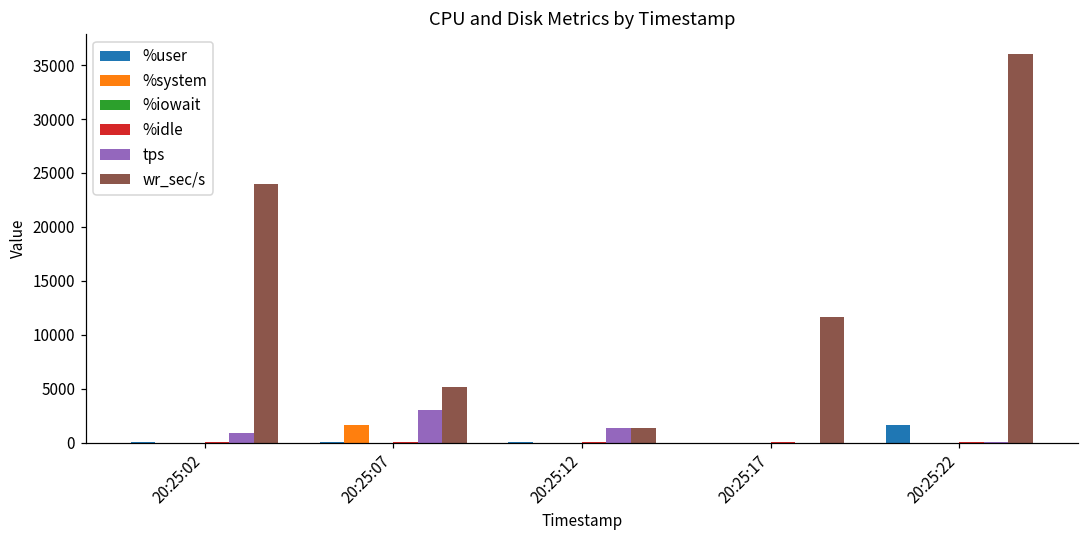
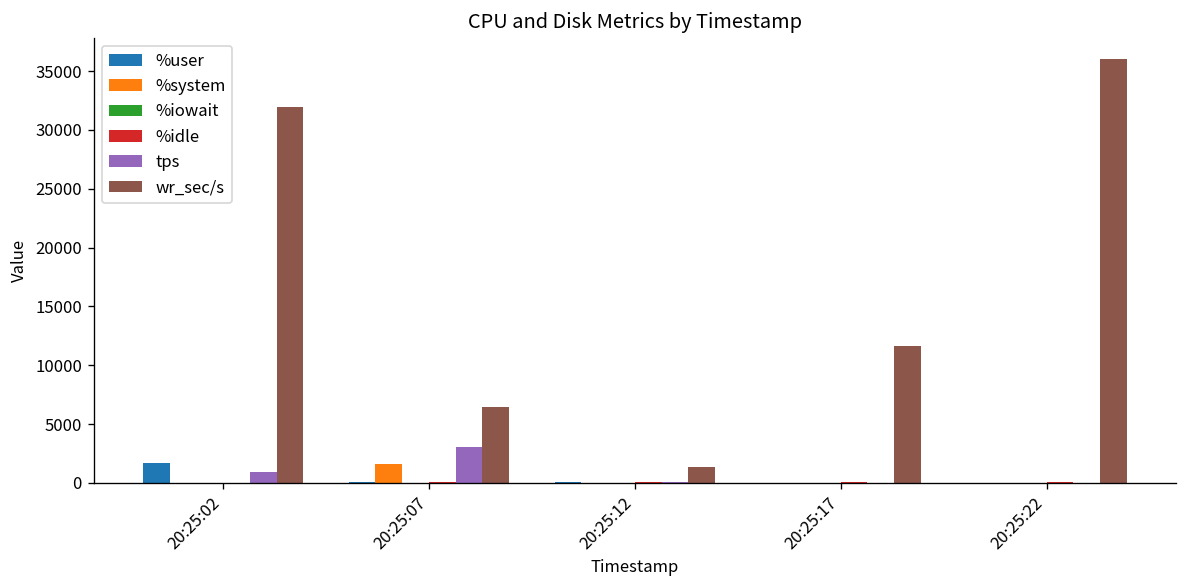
%user, 20:25:02: 0 -> 2000
wr_sec/s, 20:25:02: 24000 -> 32000
wr_sec/s, 20:25:07: 5000 -> 6000
tps, 20:25:12: 1000 -> 0
%user, 20:25:22: 2000 -> 0
